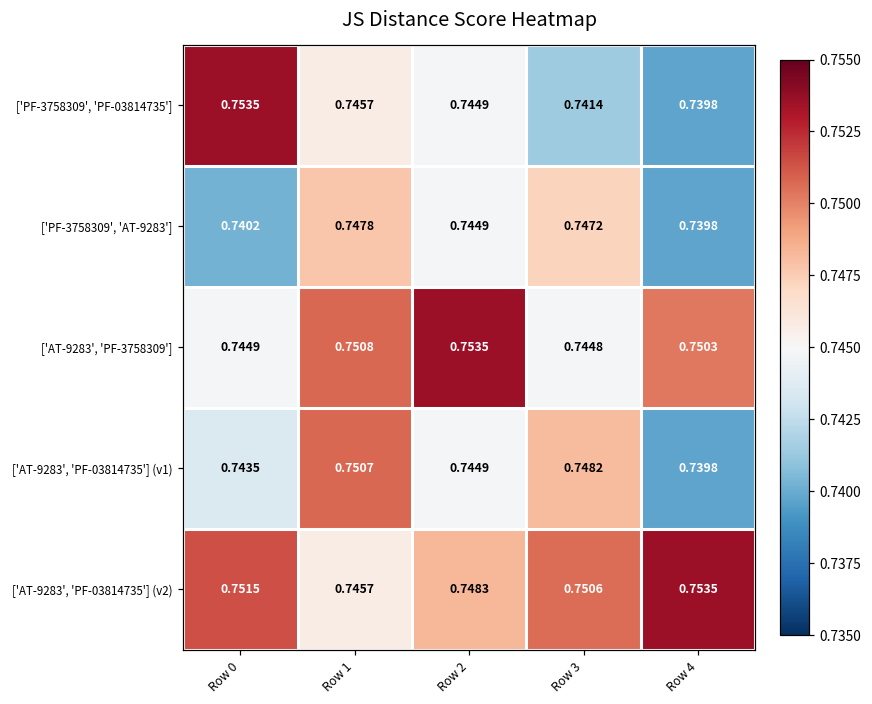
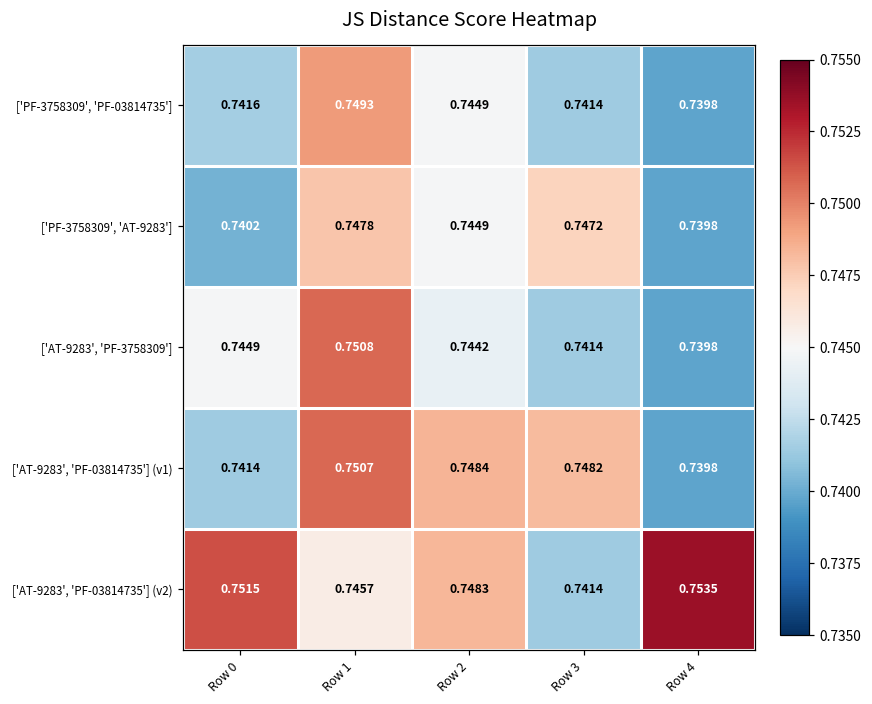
['PF-3758309', 'PF-03814735'], Row 0: 0.7535 -> 0.7416
['PF-3758309', 'PF-03814735'], Row 1: 0.7457 -> 0.7493
['AT-9283', 'PF-3758309'], Row 2: 0.7535 -> 0.7442
['AT-9283', 'PF-3758309'], Row 3: 0.7448 -> 0.7414
['AT-9283', 'PF-3758309'], Row 4: 0.7503 -> 0.7398
['AT-9283', 'PF-03814735'] (v1), Row 0: 0.7435 -> 0.7414
['AT-9283', 'PF-03814735'] (v1), Row 2: 0.7449 -> 0.7484
['AT-9283', 'PF-03814735'] (v2), Row 3: 0.7506 -> 0.7414
